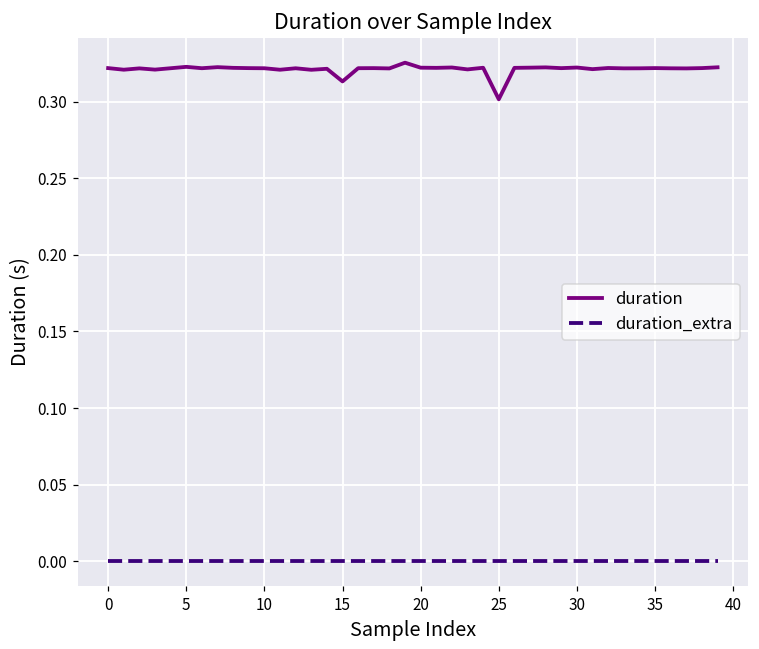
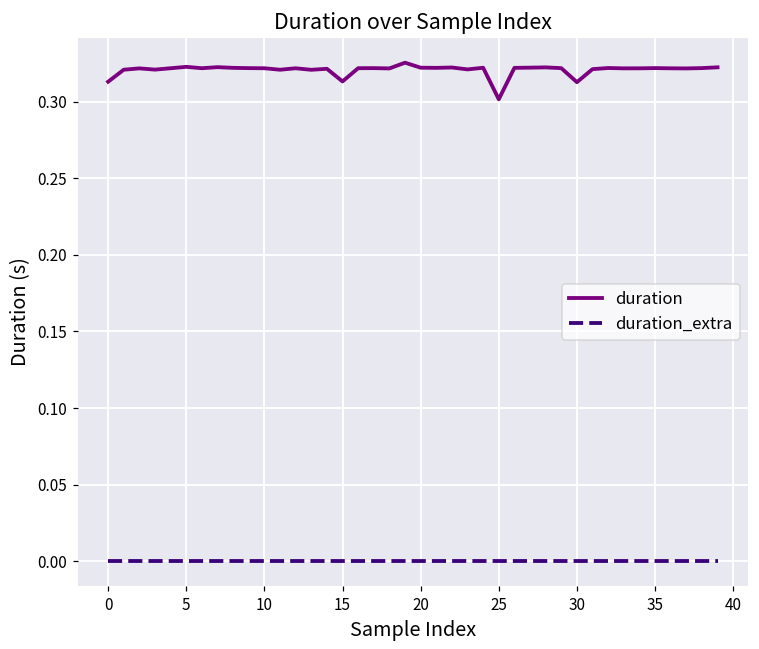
duration, 0: 0.322 -> 0.313
duration, 30: 0.322 -> 0.313
